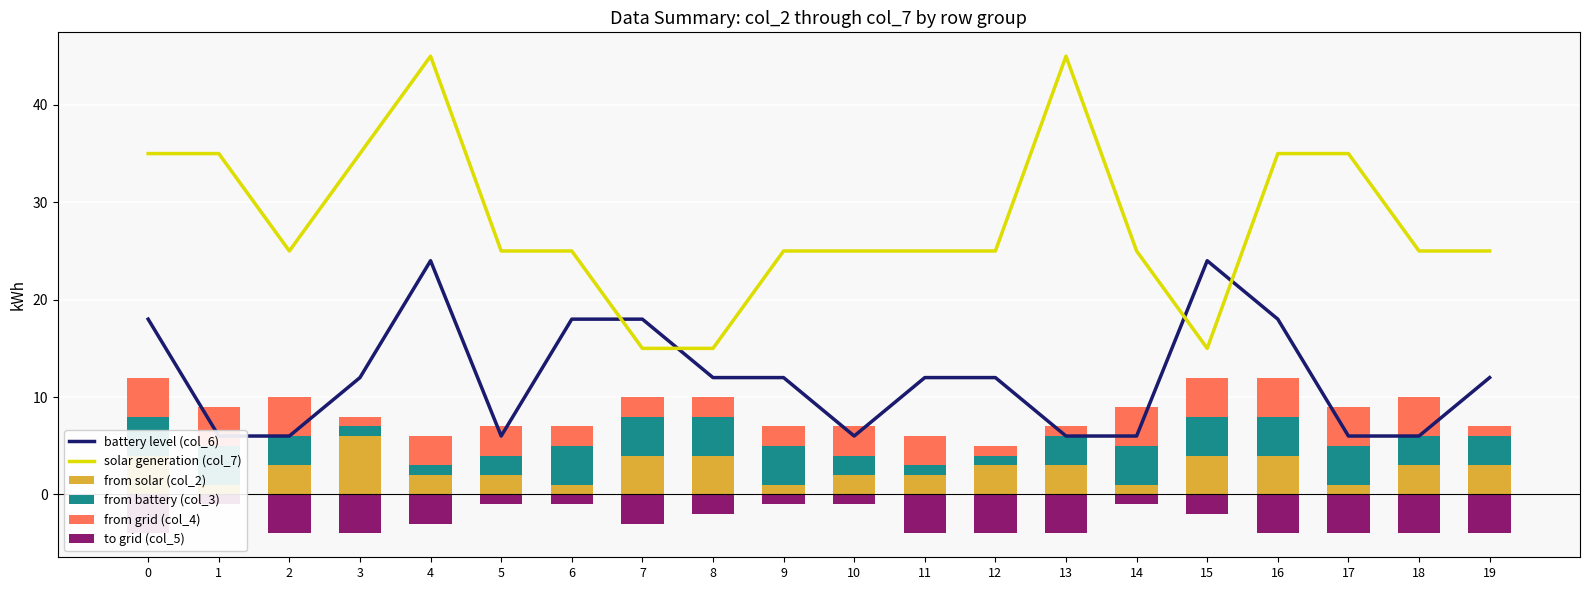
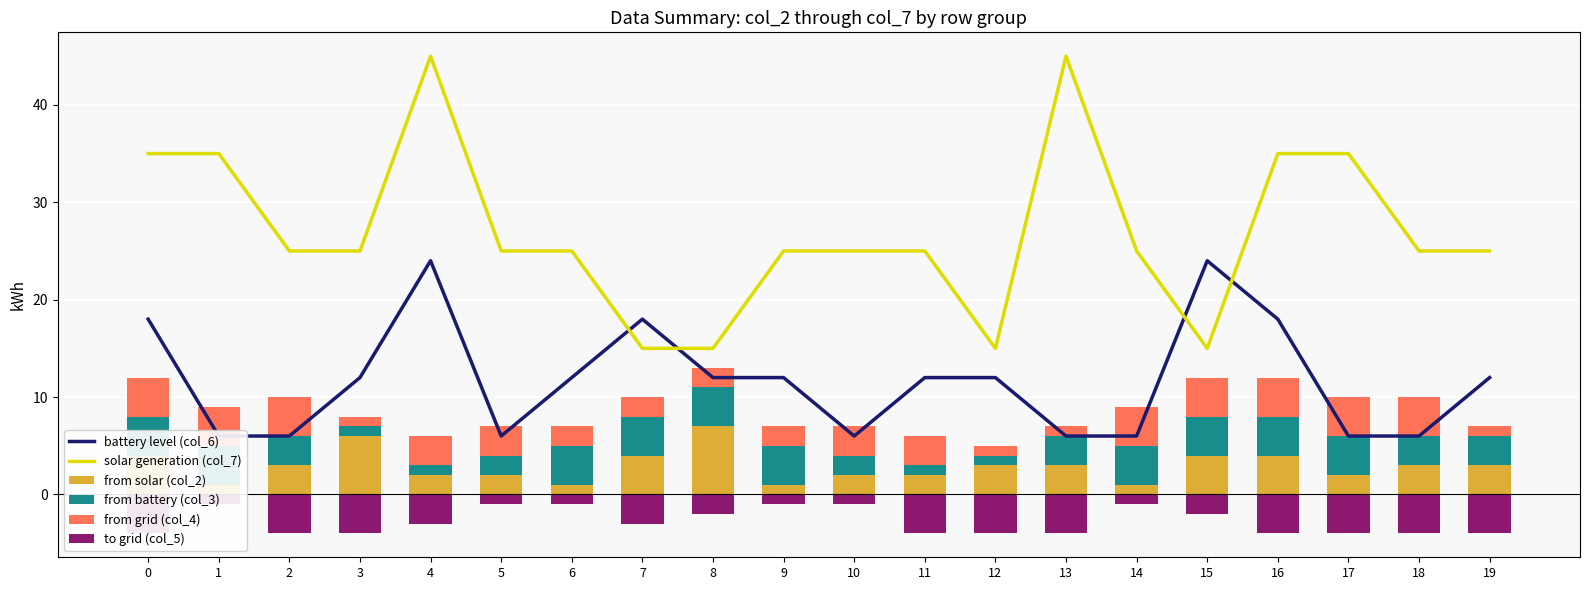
solar generation (col_7), 3: 35 -> 25
battery level (col_6), 6: 18 -> 12
from solar (col_2), 8: 4 -> 7
solar generation (col_7), 12: 25 -> 15
from solar (col_2), 17: 1 -> 2
